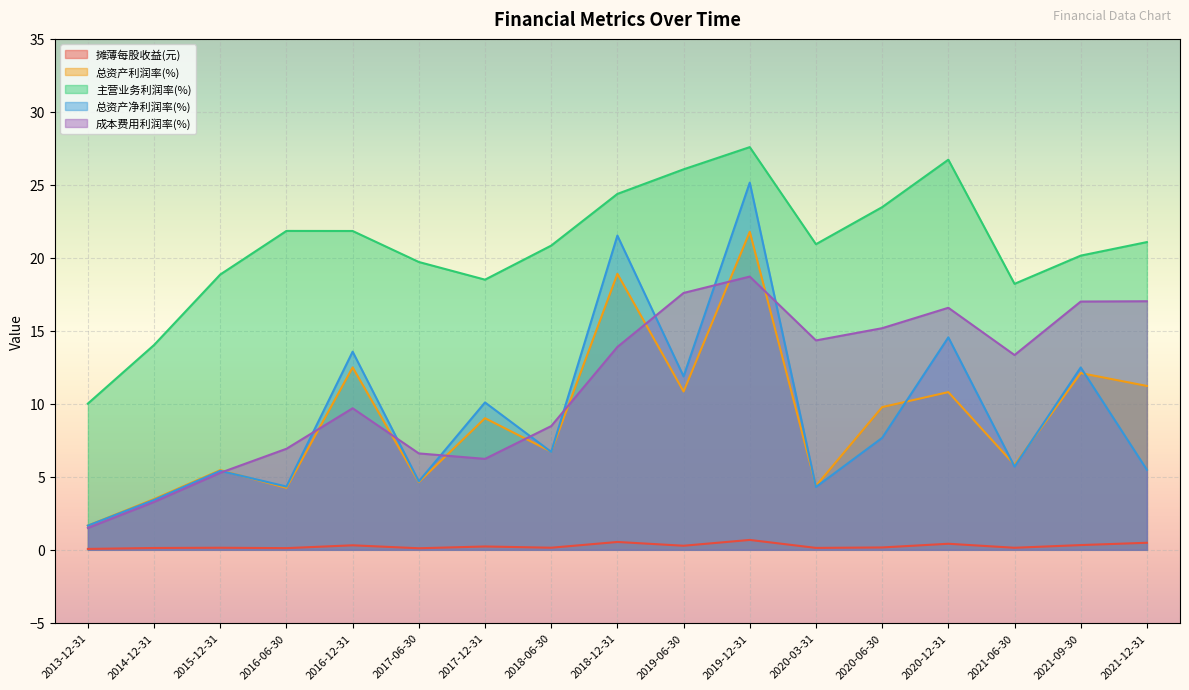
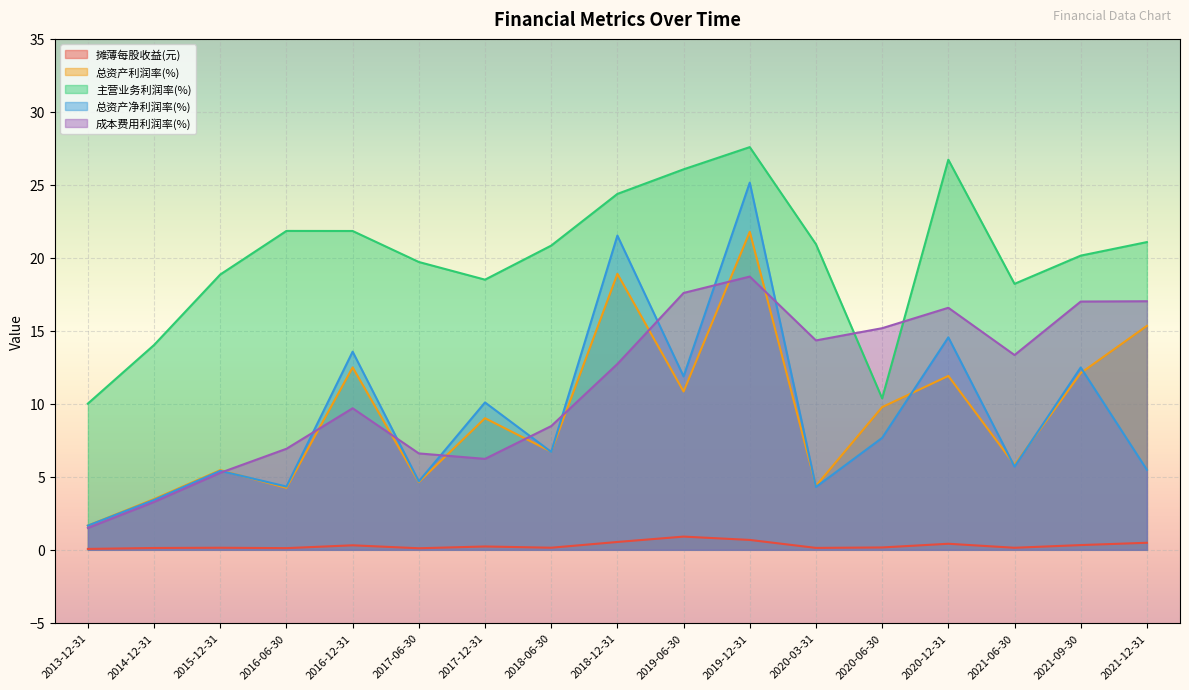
成本费用利润率(%), 2018-12-31: 13.9 -> 12.7
摊薄每股收益(元), 2019-06-30: 0.3 -> 0.9
主营业务利润率(%), 2020-06-30: 23.5 -> 10.4
总资产利润率(%), 2020-12-31: 10.8 -> 11.9
总资产利润率(%), 2021-12-31: 11.2 -> 15.3
